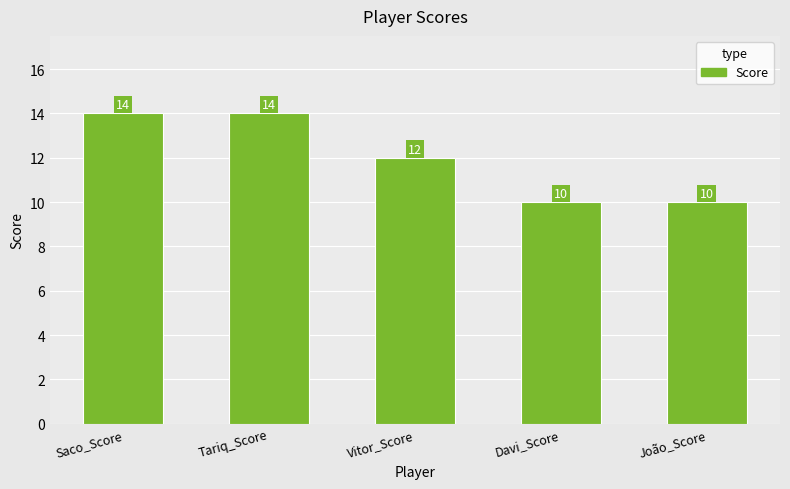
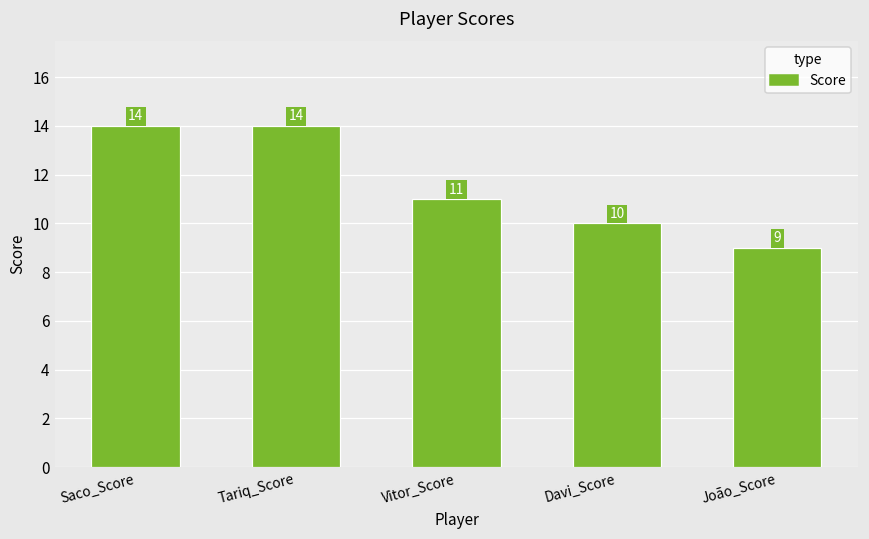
Vitor_Score: 12 -> 11
João_Score: 10 -> 9
